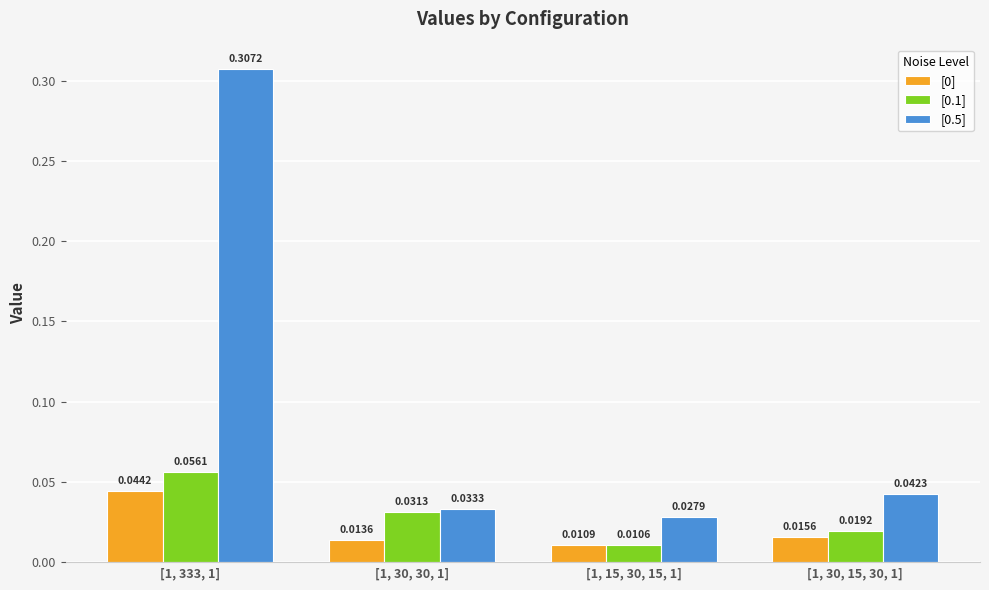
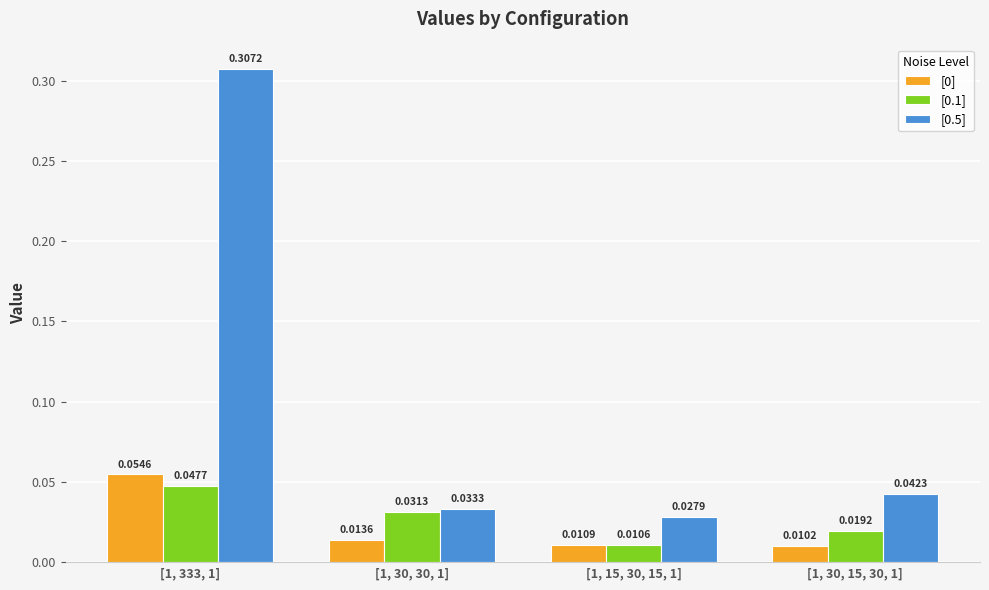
[0], [1, 333, 1]: 0.0442 -> 0.0546
[0.1], [1, 333, 1]: 0.0561 -> 0.0477
[0], [1, 30, 15, 30, 1]: 0.0156 -> 0.0102
